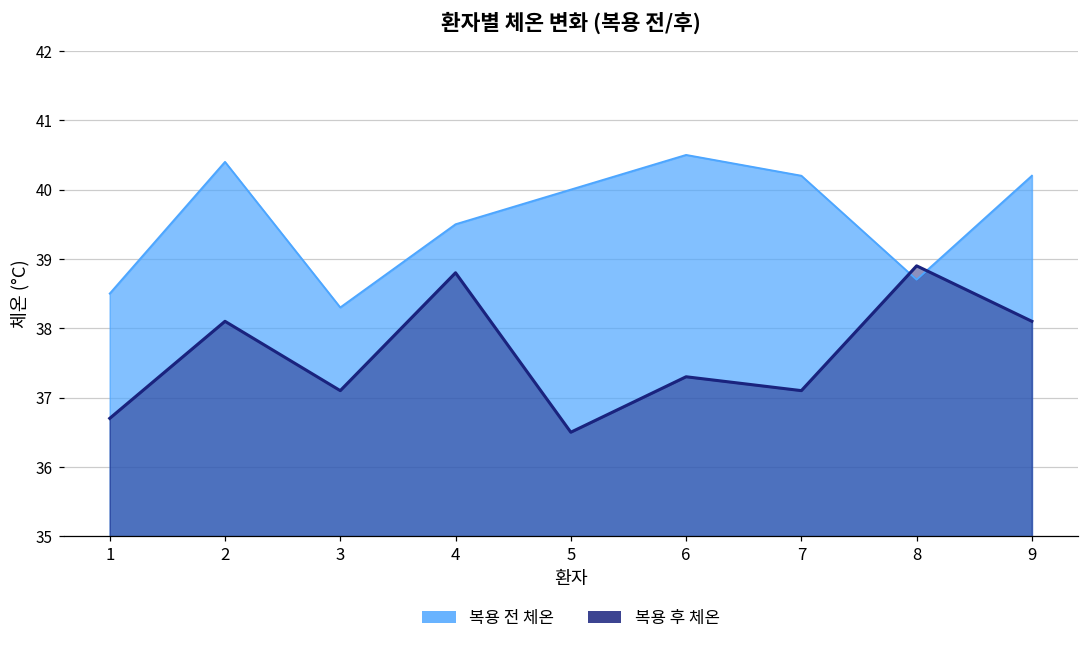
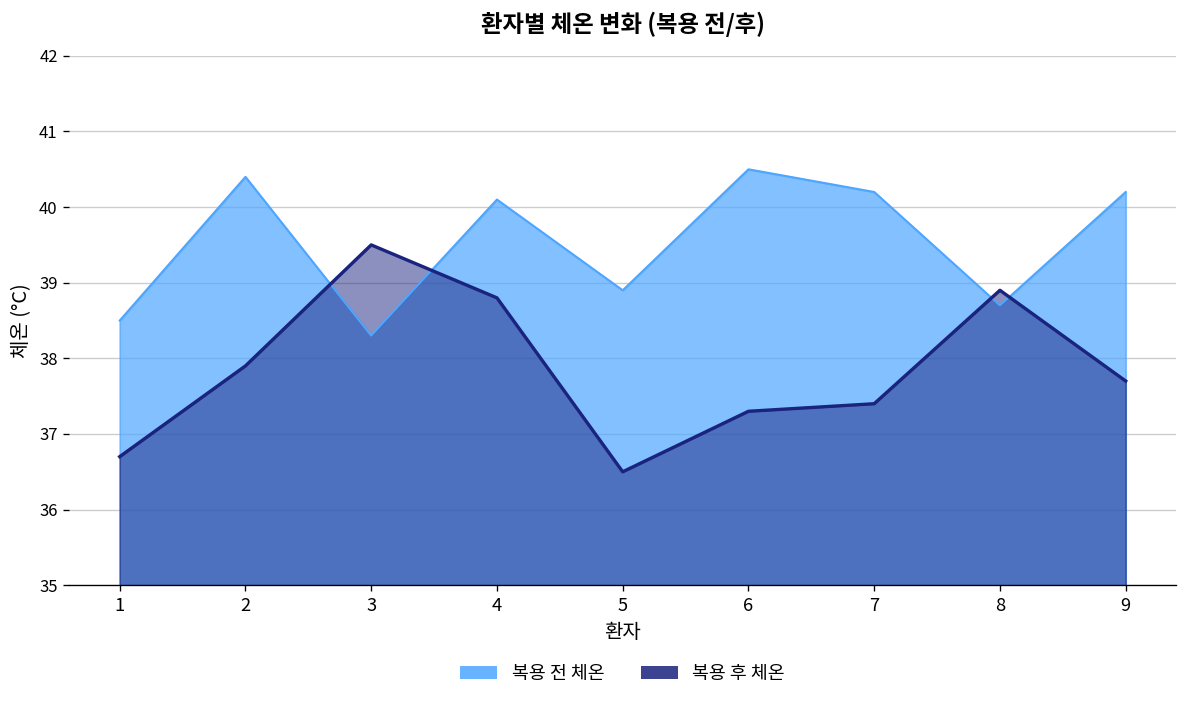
복용 후 체온, 2: 38.1 -> 37.9
복용 후 체온, 3: 37.1 -> 39.5
복용 전 체온, 4: 39.5 -> 40.1
복용 전 체온, 5: 40.0 -> 38.9
복용 후 체온, 7: 37.1 -> 37.4
복용 후 체온, 9: 38.1 -> 37.7
